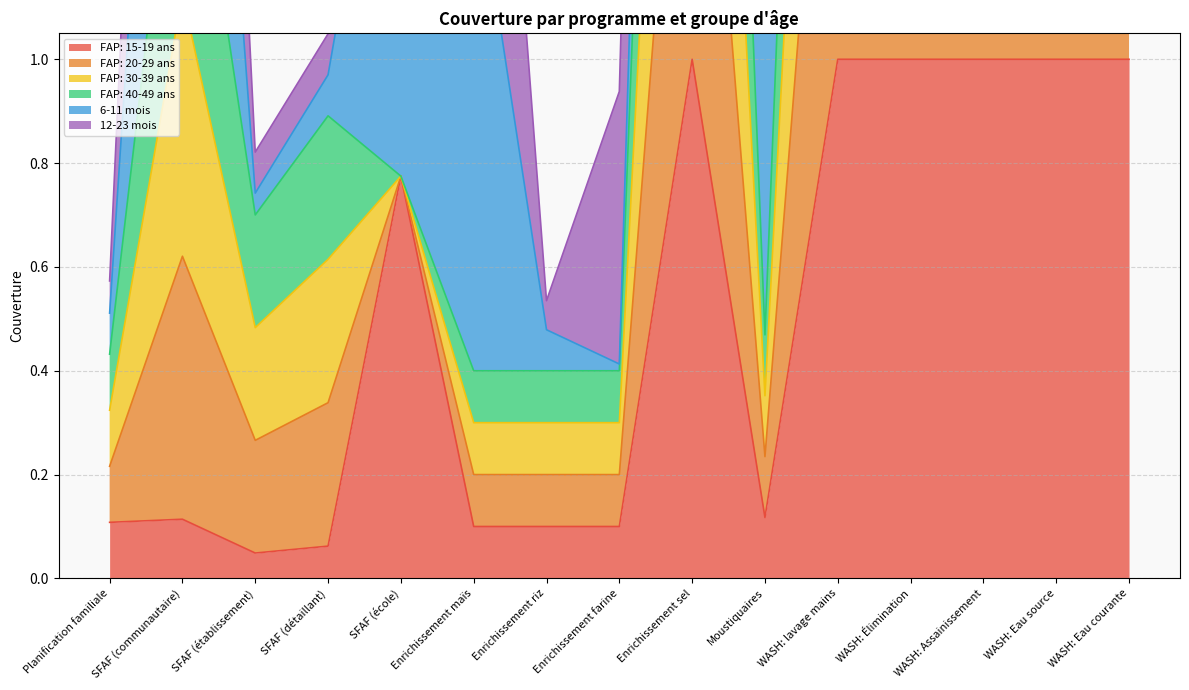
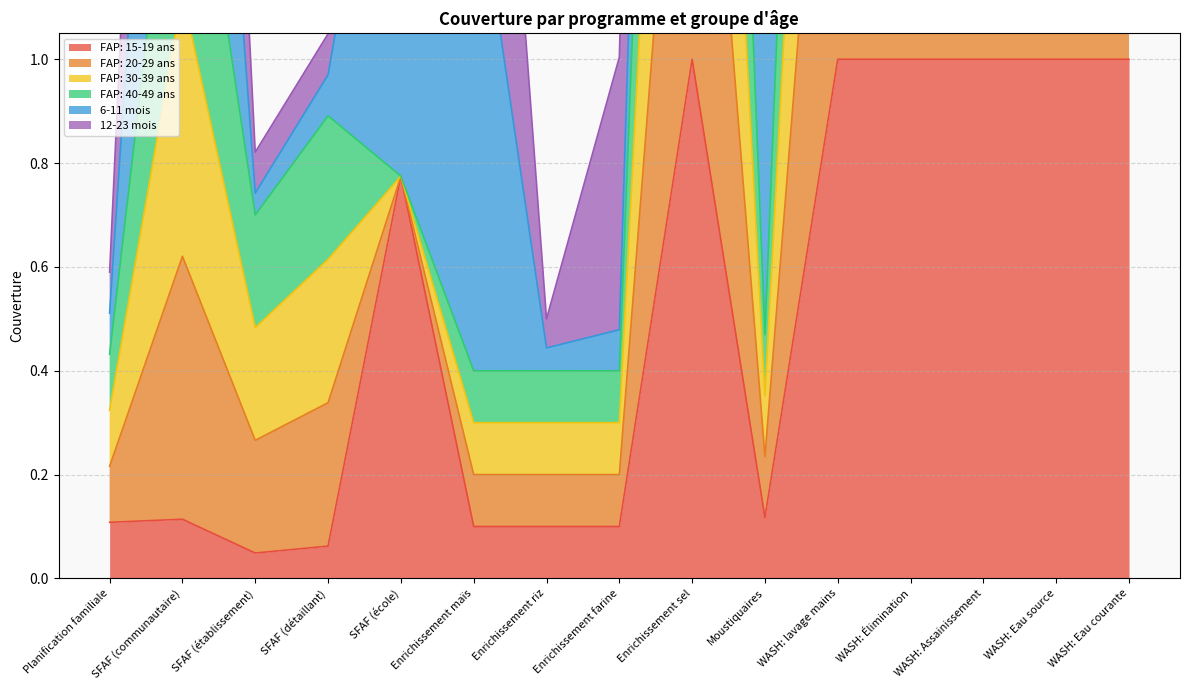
12-23 mois, Planification familiale: 0.06 -> 0.08
6-11 mois, Enrichissement riz: 0.08 -> 0.04
6-11 mois, Enrichissement farine: 0.01 -> 0.08
